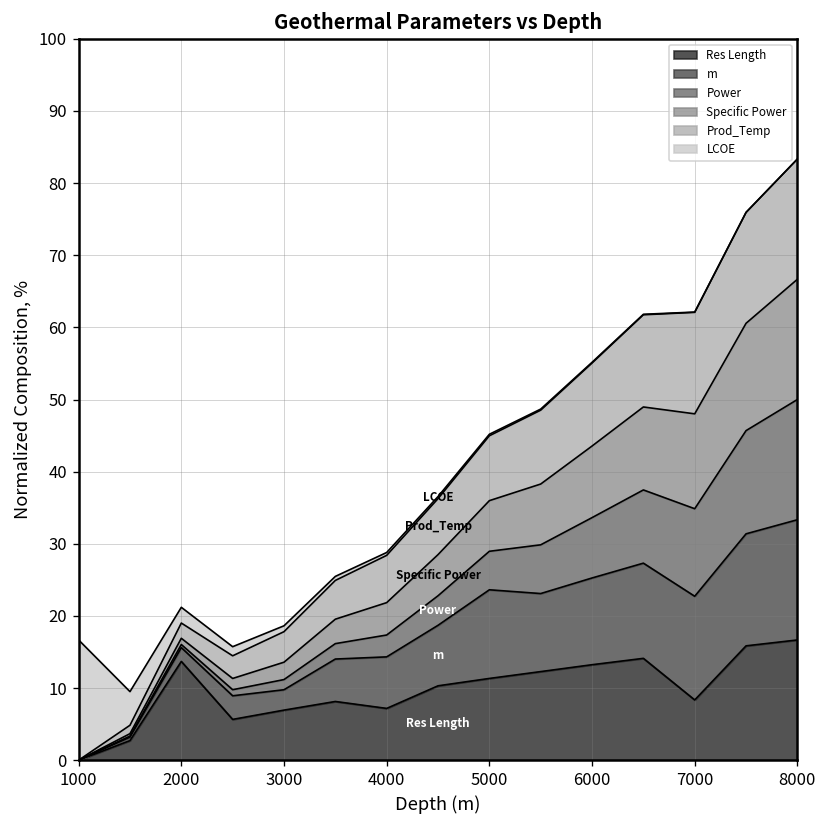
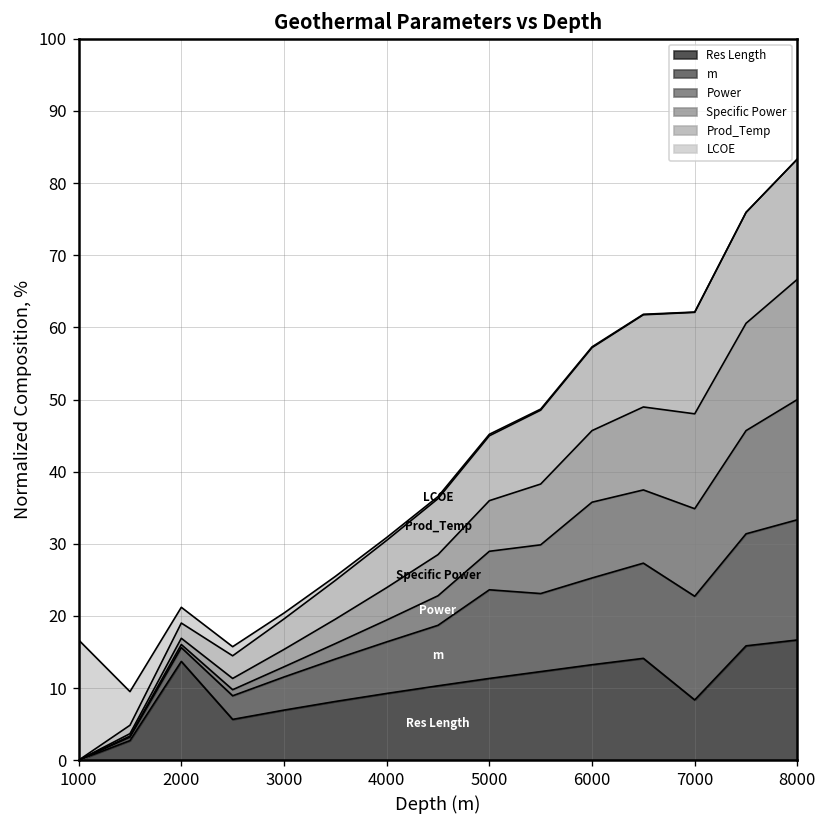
m, 3000: 3 -> 5
Res Length, 4000: 7 -> 9
Power, 6000: 8 -> 11
